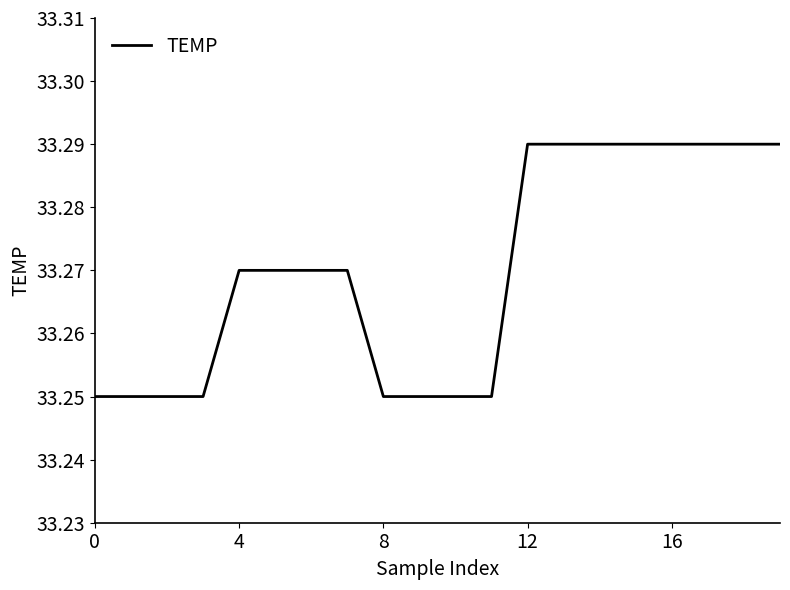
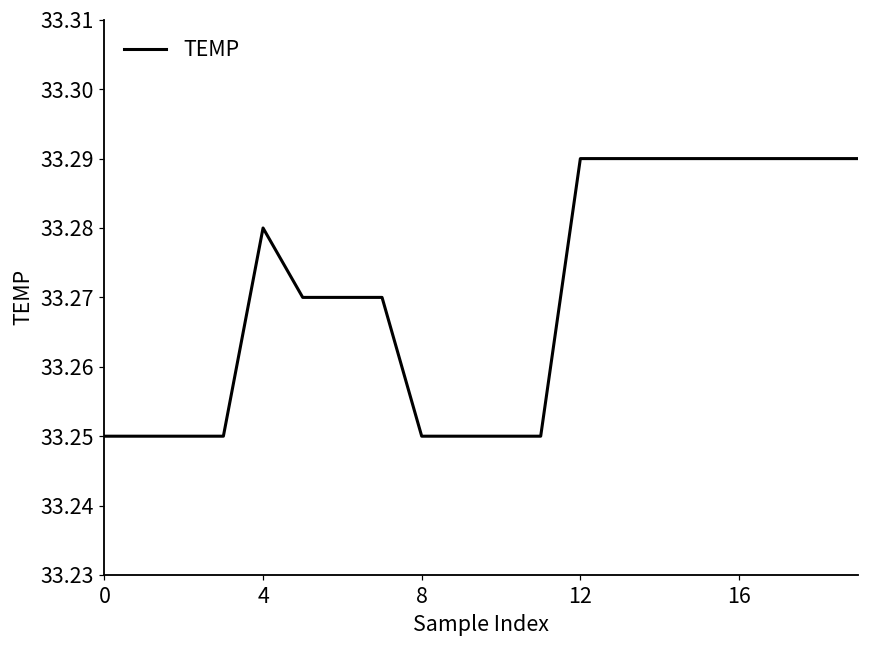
4: 33.27 -> 33.28
